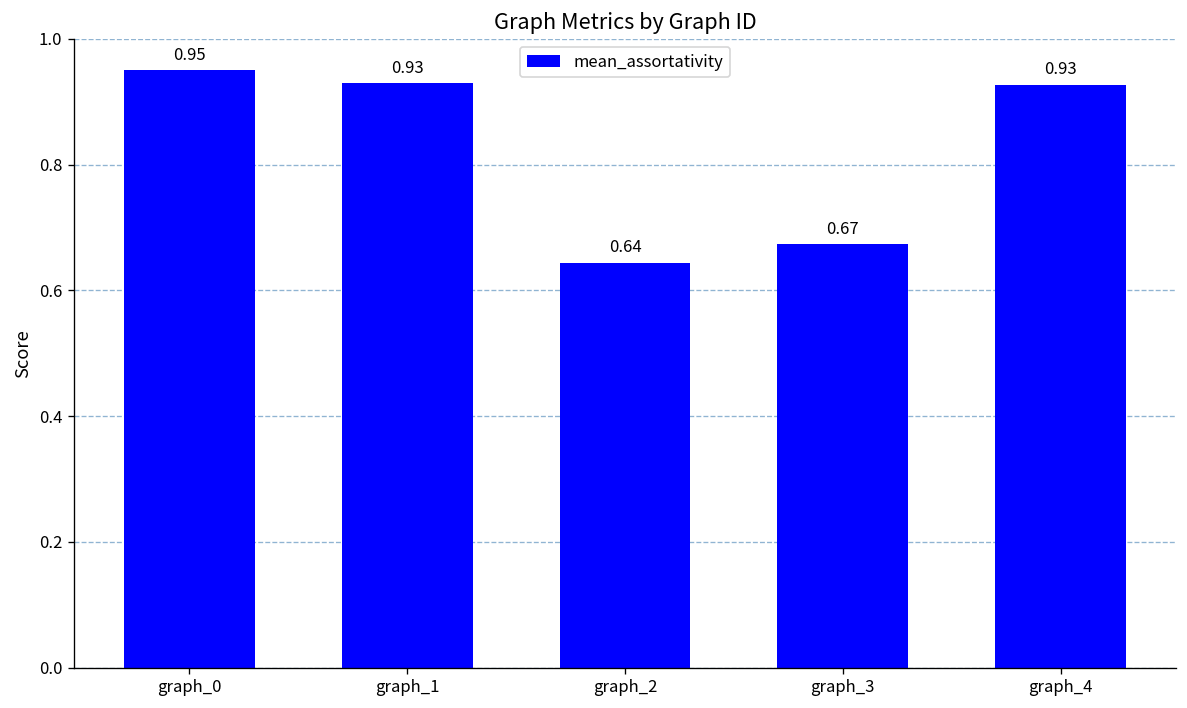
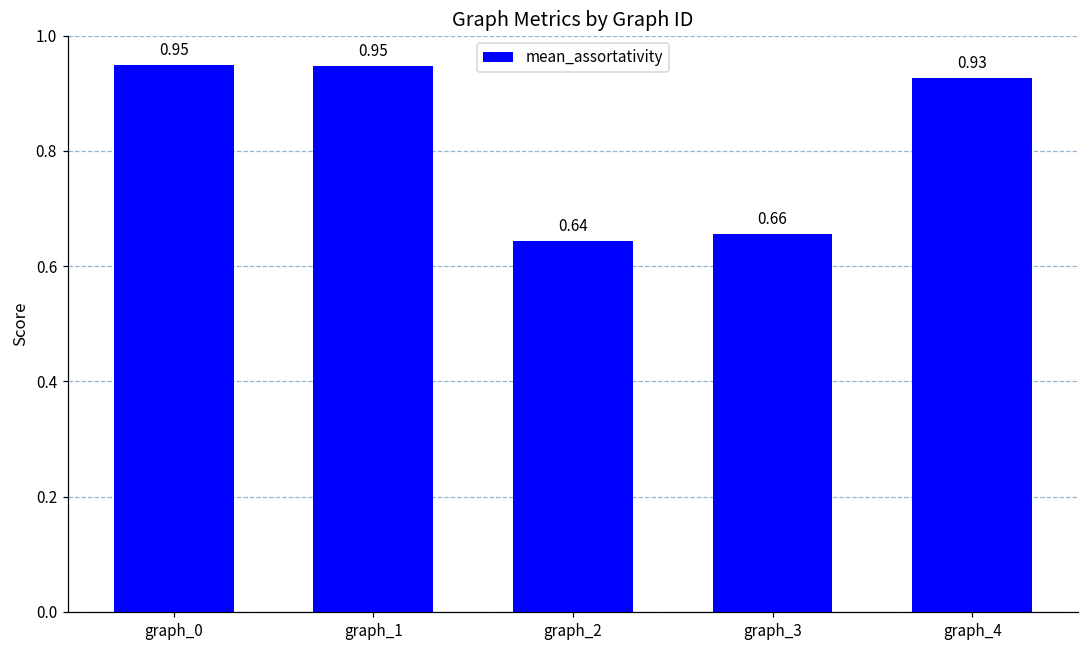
graph_1: 0.93 -> 0.95
graph_3: 0.67 -> 0.66
